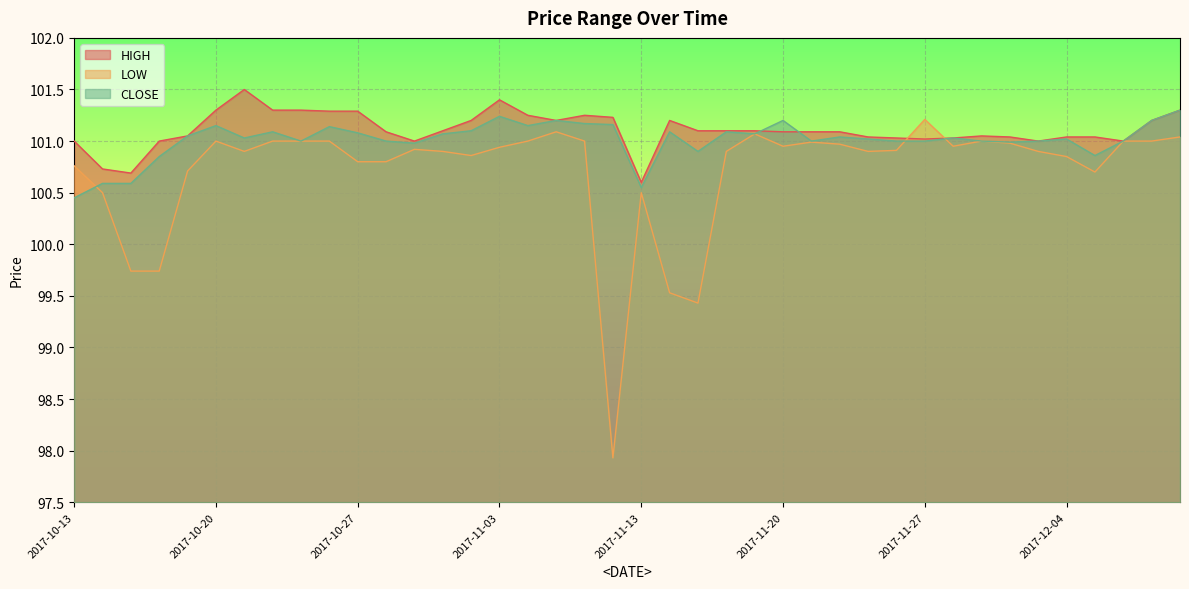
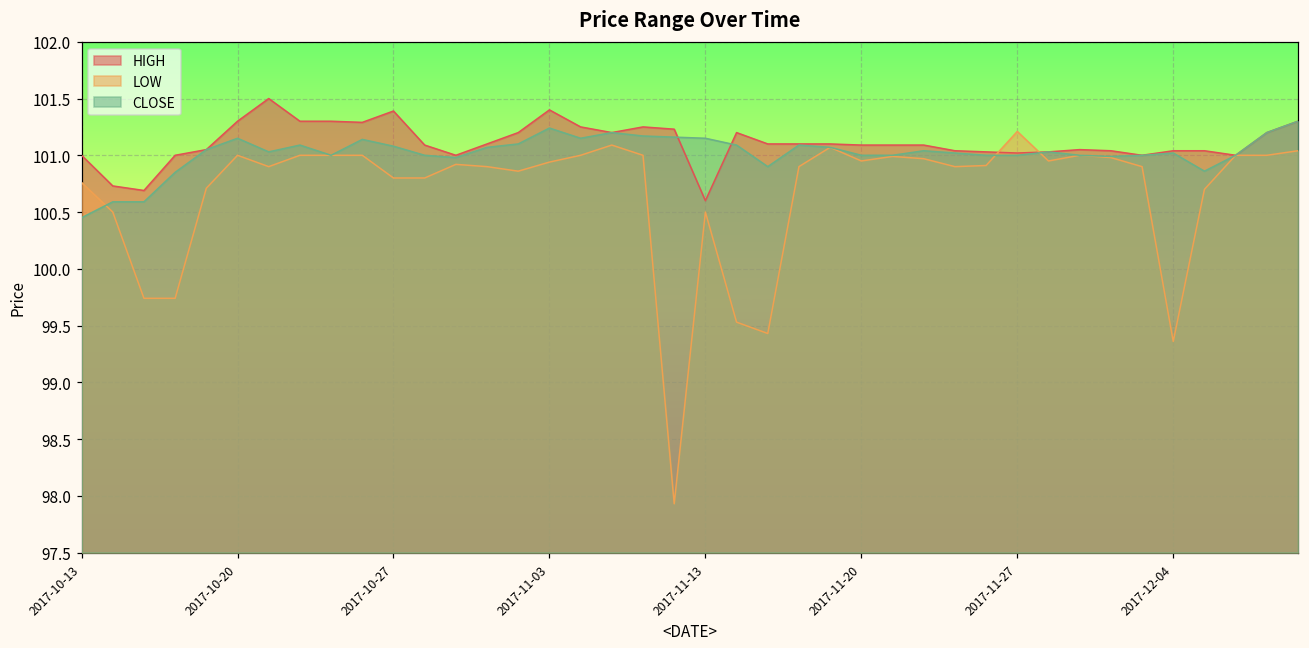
HIGH, 2017-10-27: 101.29 -> 101.39
CLOSE, 2017-11-13: 100.55 -> 101.15
CLOSE, 2017-11-20: 101.2 -> 101.0
LOW, 2017-12-04: 100.85 -> 99.36
